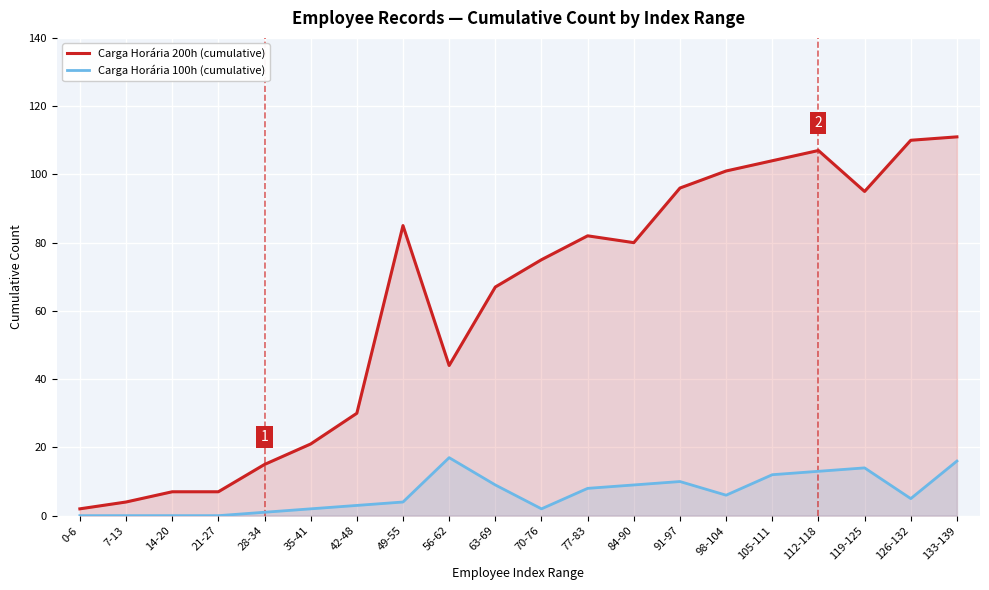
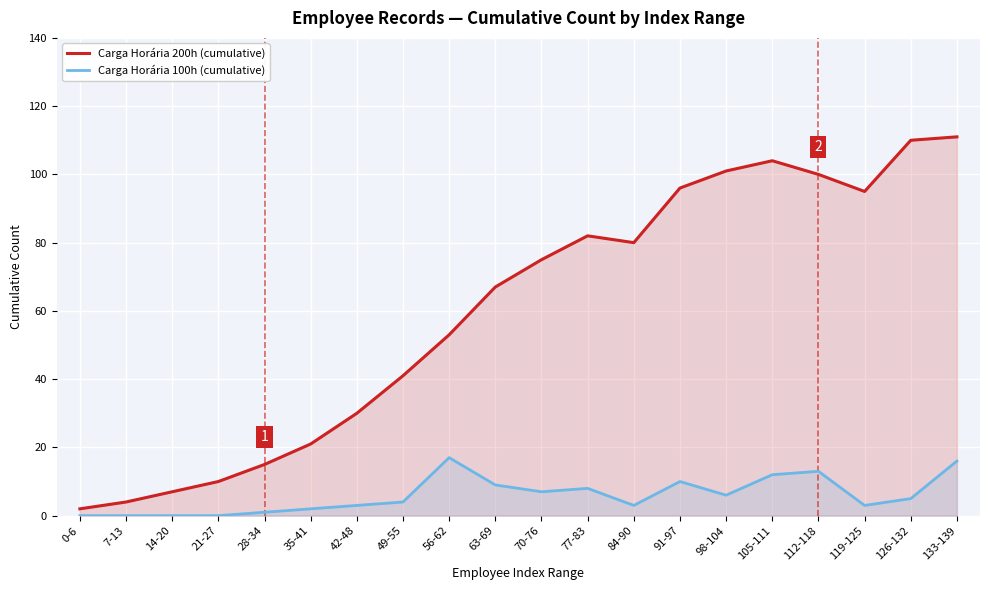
Carga Horária 200h (cumulative), 21-27: 7 -> 10
Carga Horária 200h (cumulative), 49-55: 85 -> 41
Carga Horária 200h (cumulative), 56-62: 44 -> 53
Carga Horária 100h (cumulative), 70-76: 2 -> 7
Carga Horária 100h (cumulative), 84-90: 9 -> 3
Carga Horária 200h (cumulative), 112-118: 107 -> 100
Carga Horária 100h (cumulative), 119-125: 14 -> 3
